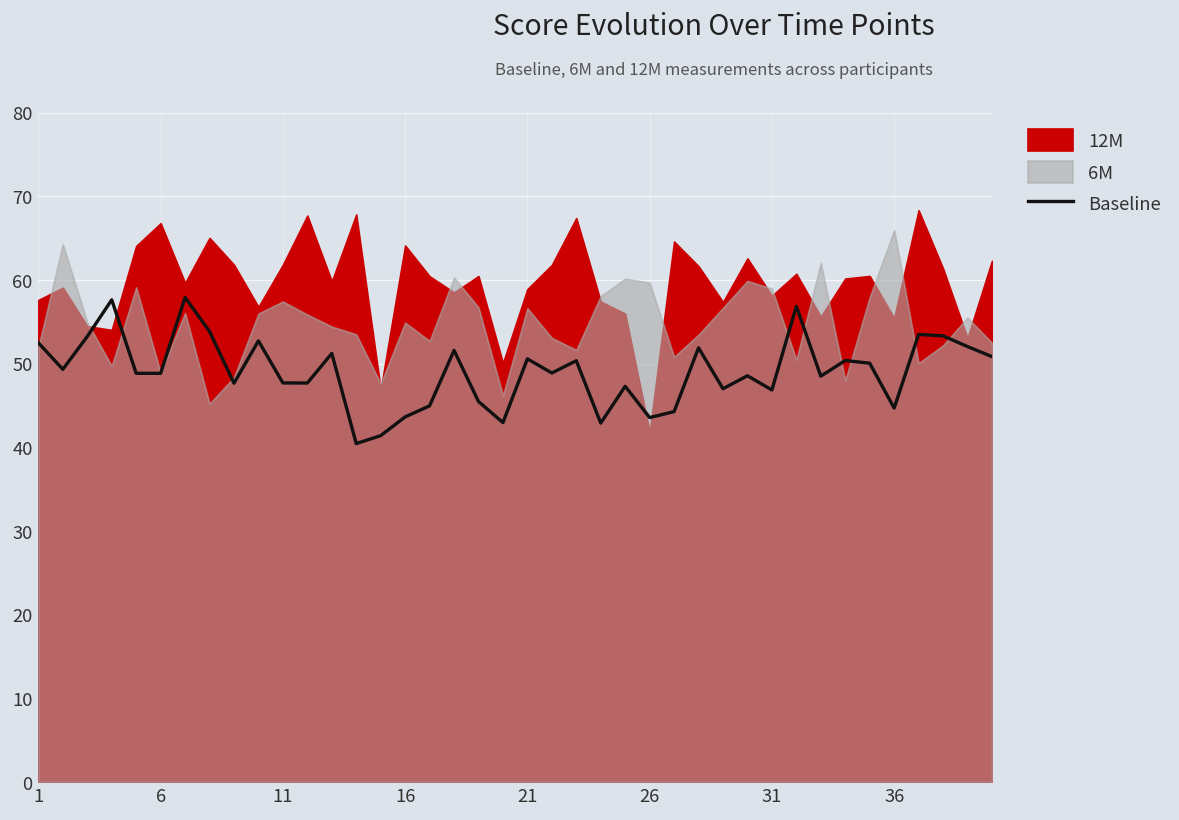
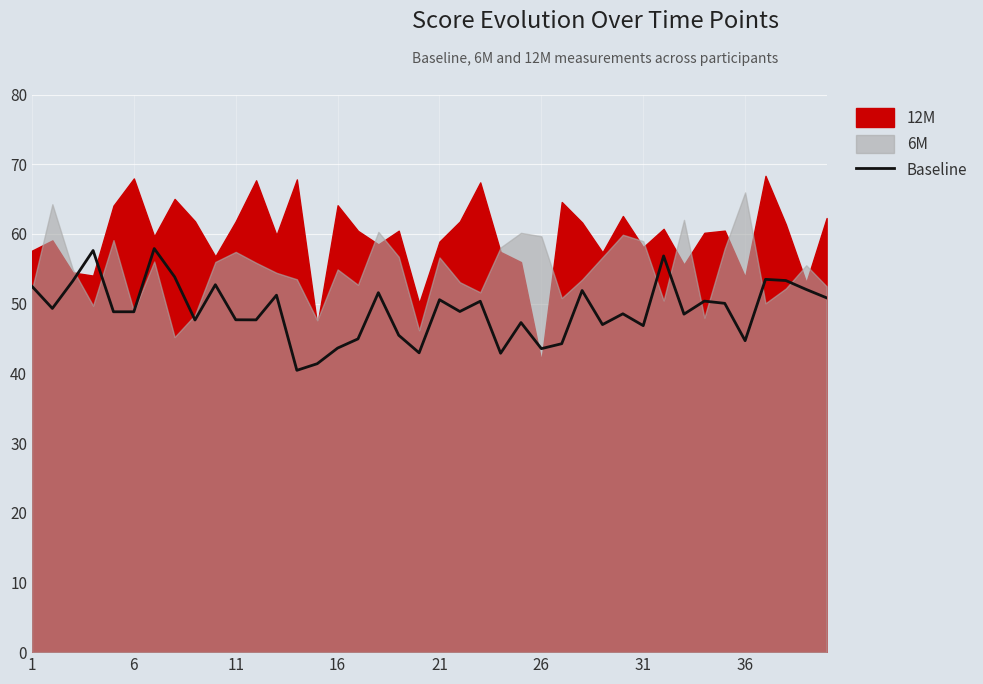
12M, 6: 67 -> 68
12M, 36: 55 -> 54
